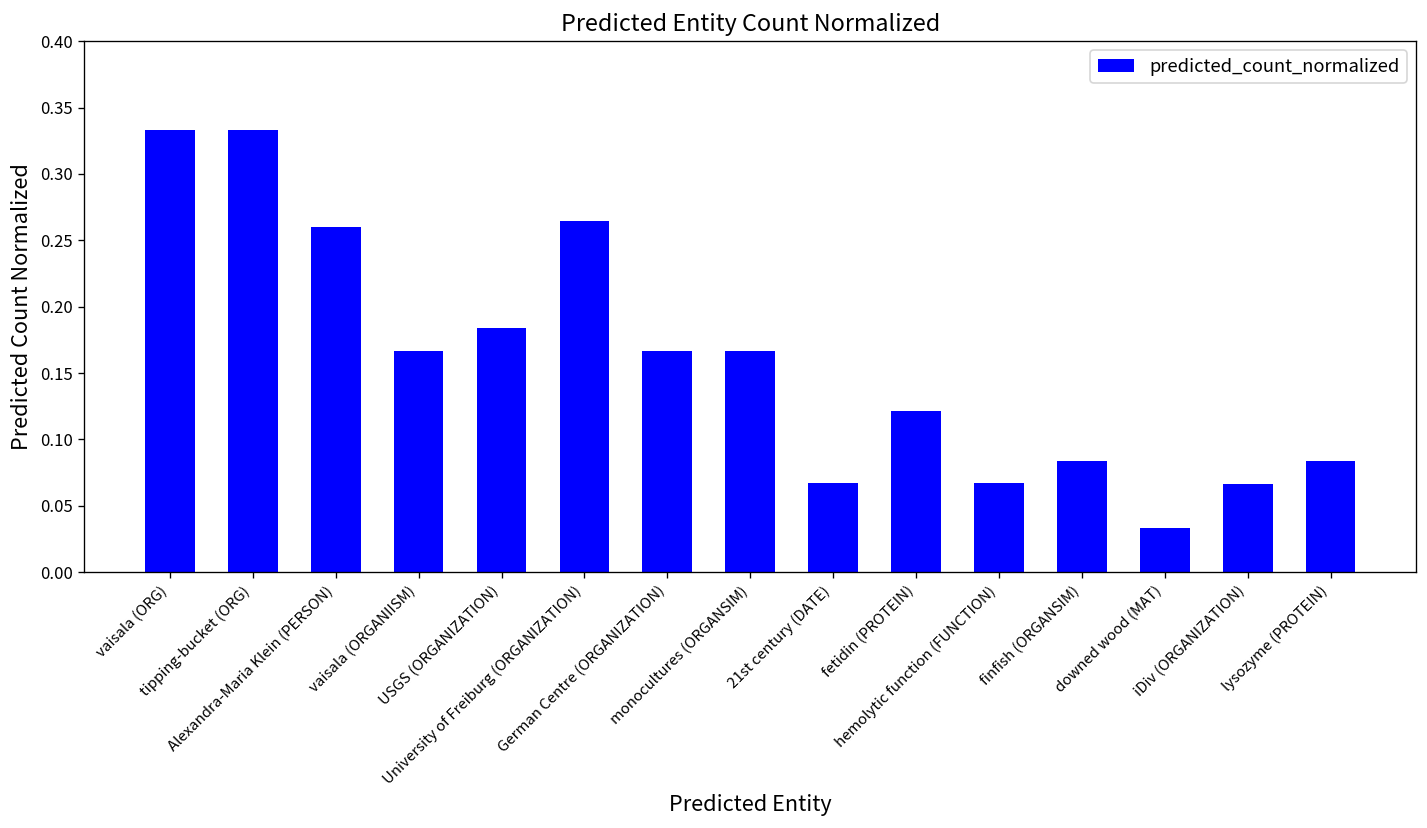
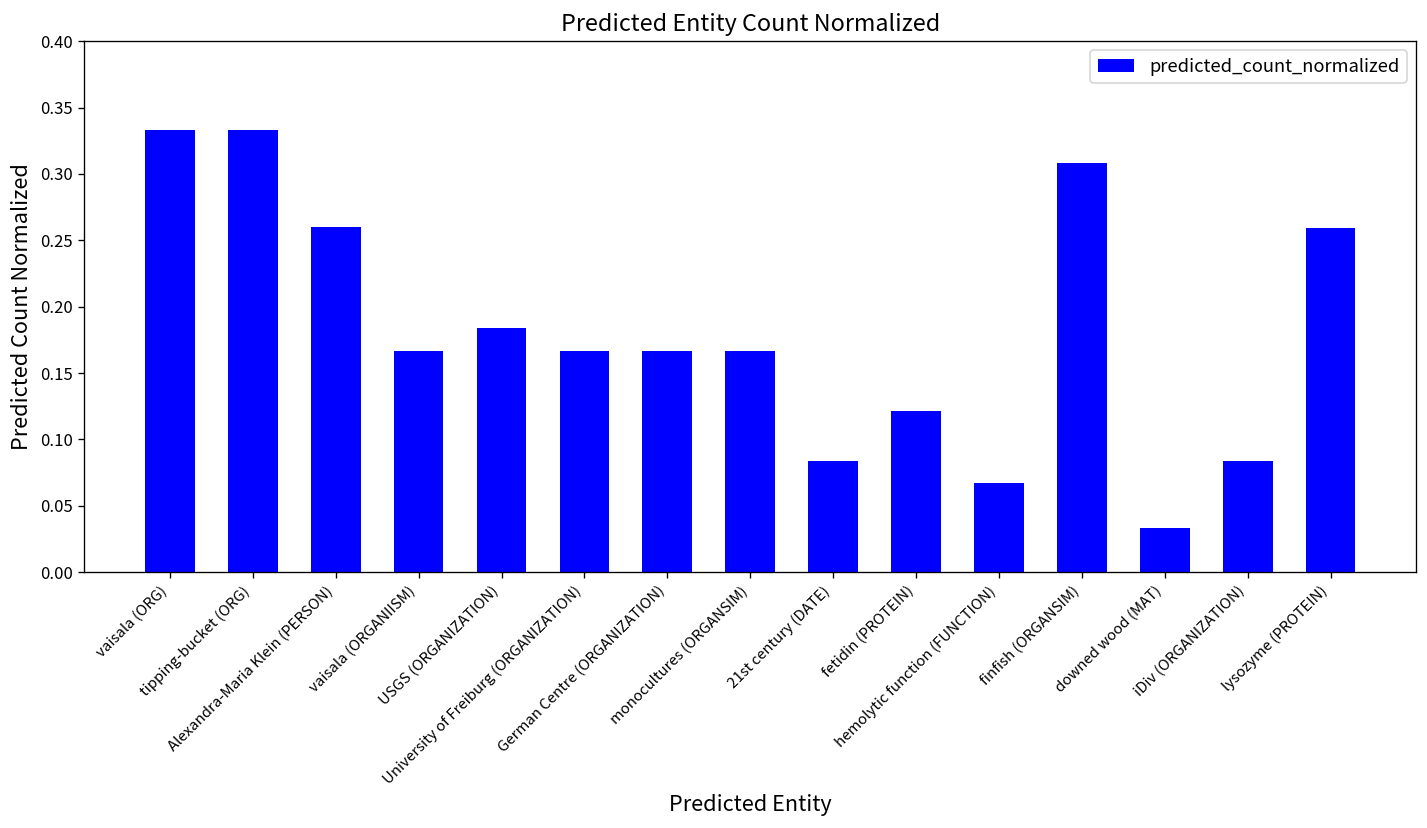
University of Freiburg (ORGANIZATION): 0.265 -> 0.167
21st century (DATE): 0.067 -> 0.083
finfish (ORGANSIM): 0.083 -> 0.308
iDiv (ORGANIZATION): 0.066 -> 0.083
lysozyme (PROTEIN): 0.083 -> 0.259
